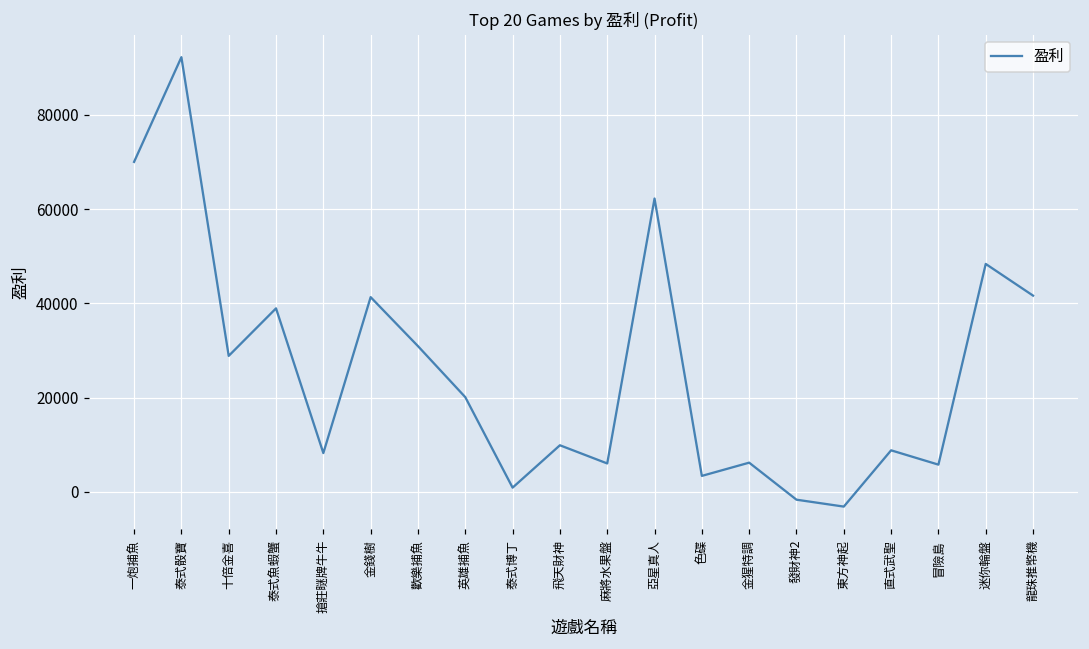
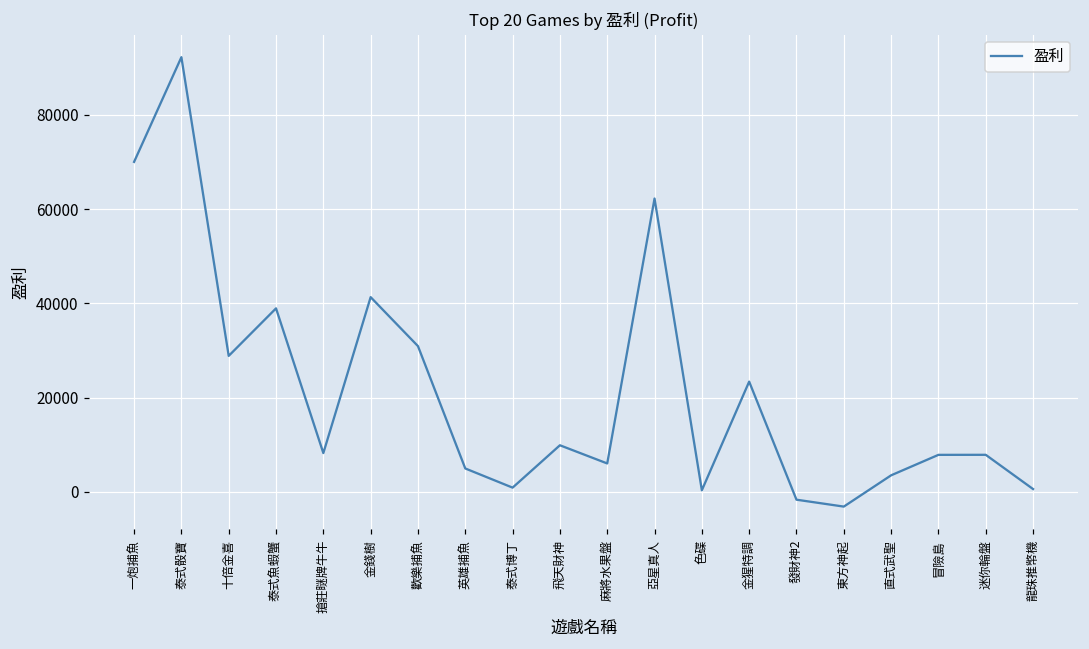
英雄捕魚: 20000 -> 5000
色碟: 3000 -> 0
金猩特調: 6000 -> 23000
直式武聖: 9000 -> 4000
冒險島: 6000 -> 8000
迷你輪盤: 48000 -> 8000
龍珠推幤機: 42000 -> 1000
